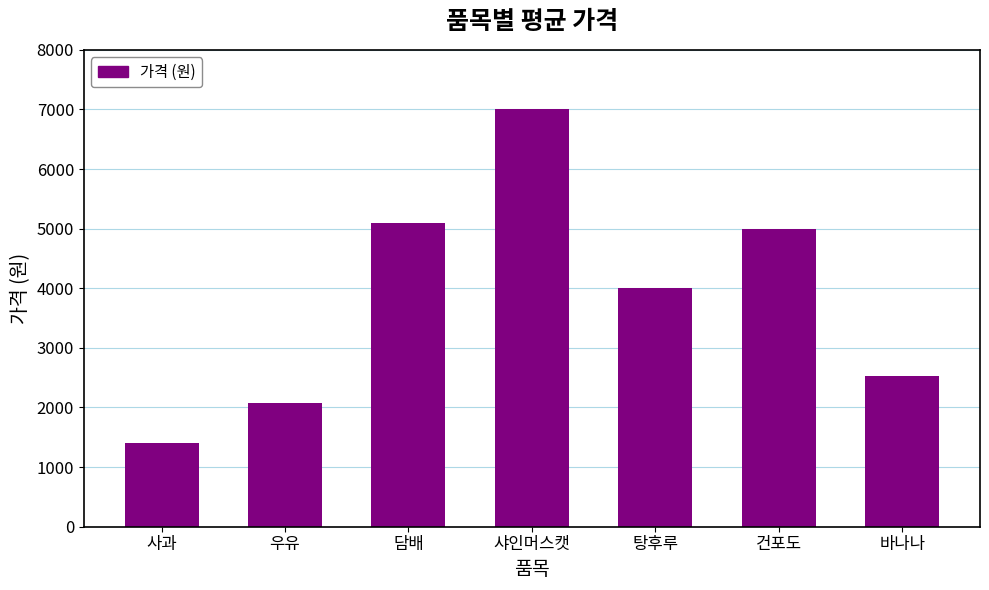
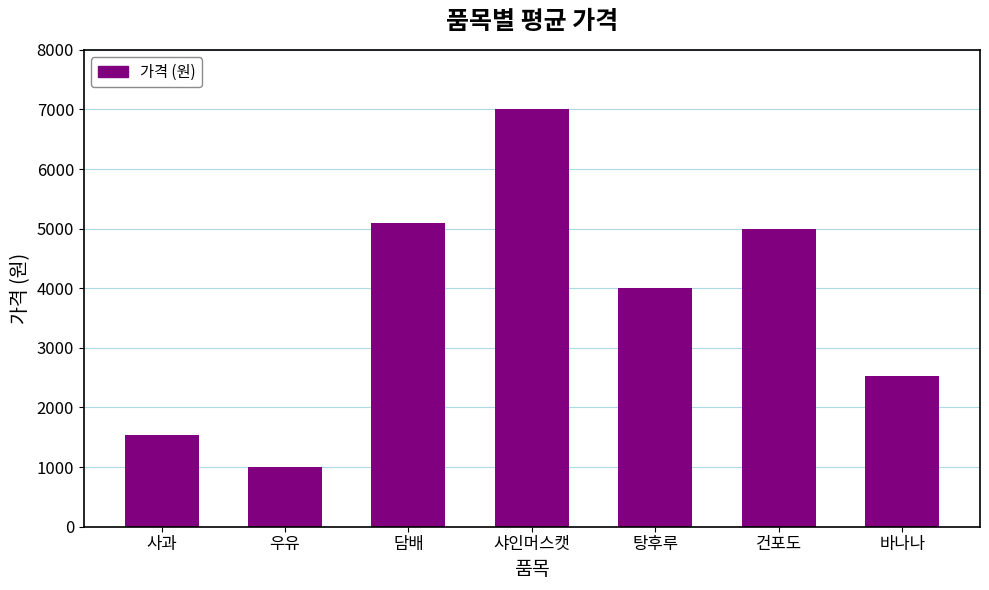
사과: 1400 -> 1500
우유: 2100 -> 1000
